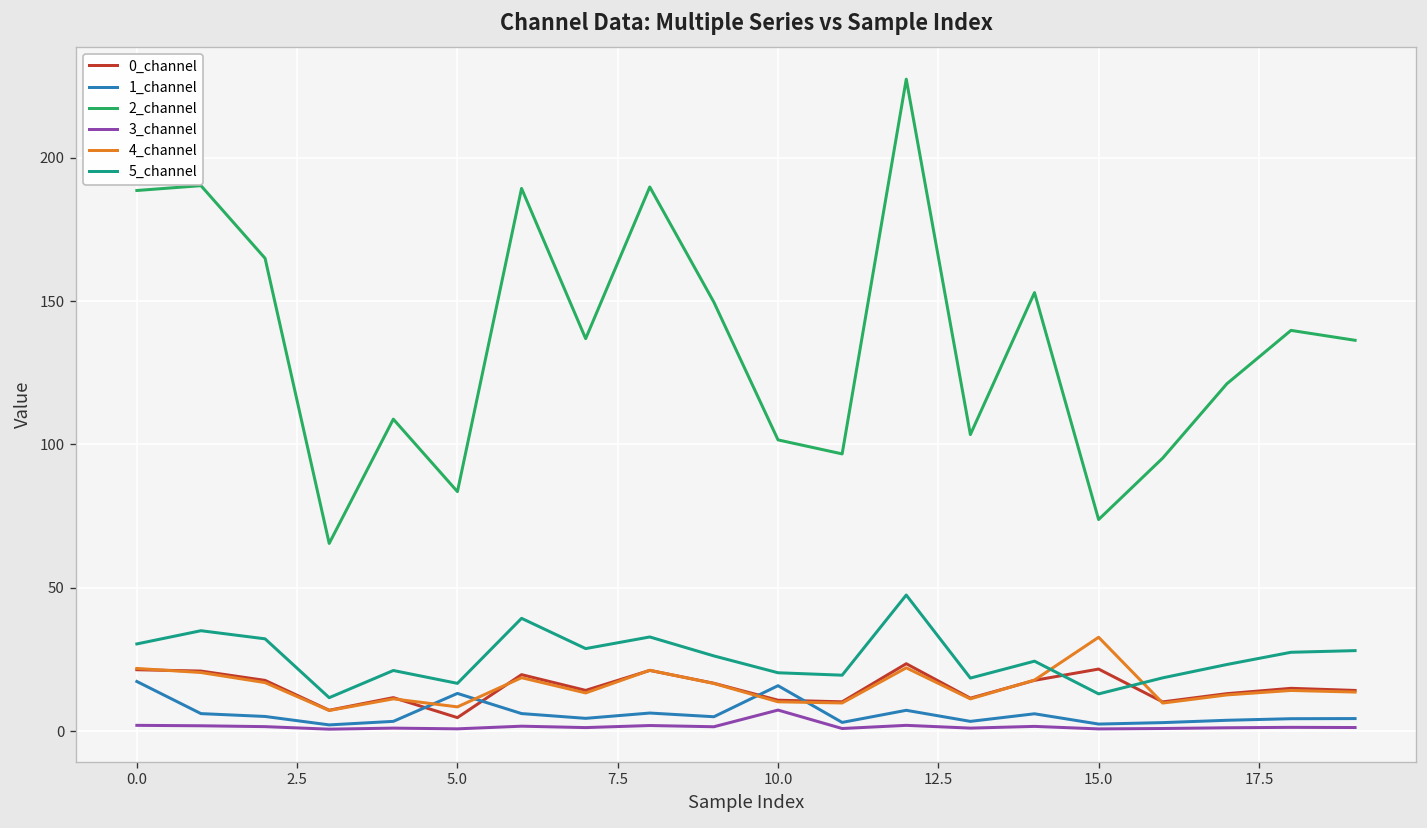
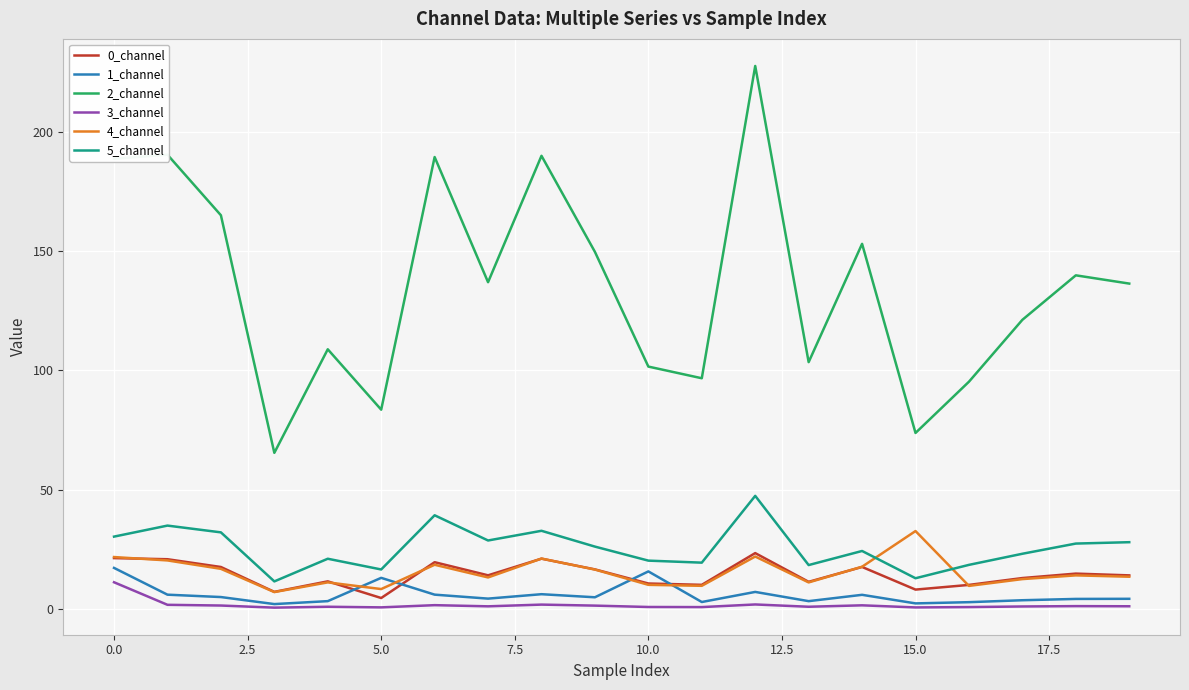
3_channel, 0.0: 2 -> 11
3_channel, 10.0: 7 -> 1
0_channel, 15.0: 22 -> 8
